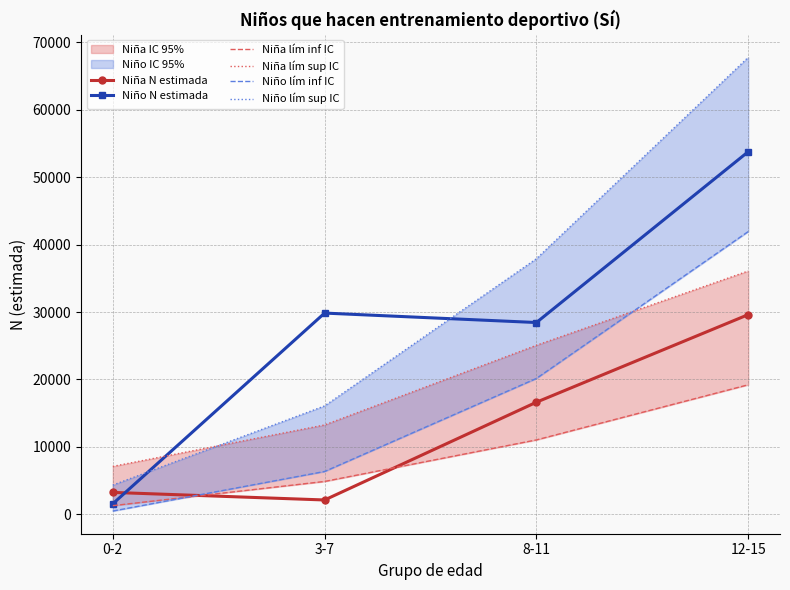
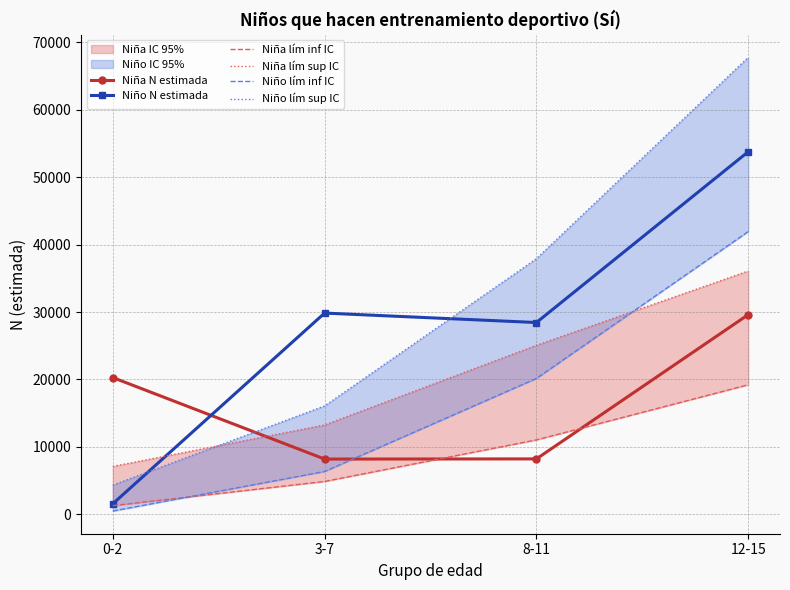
Niña N estimada, 0-2: 3000 -> 20000
Niña N estimada, 3-7: 2000 -> 8000
Niña N estimada, 8-11: 17000 -> 8000
